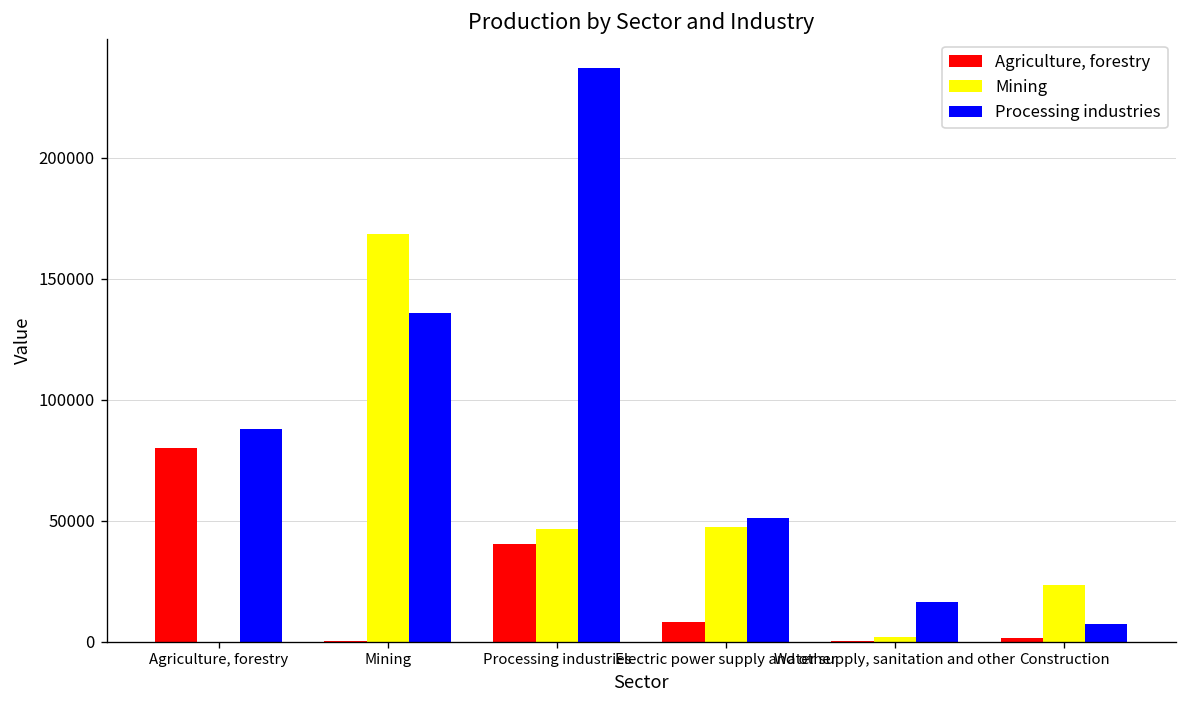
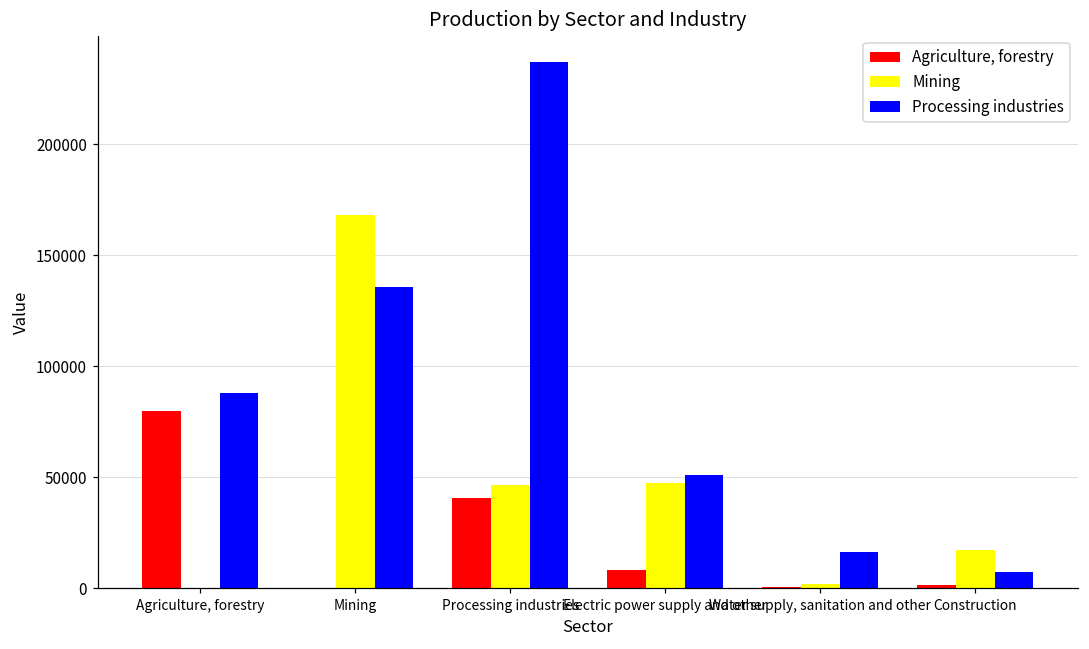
Mining, Construction: 24000 -> 17000
